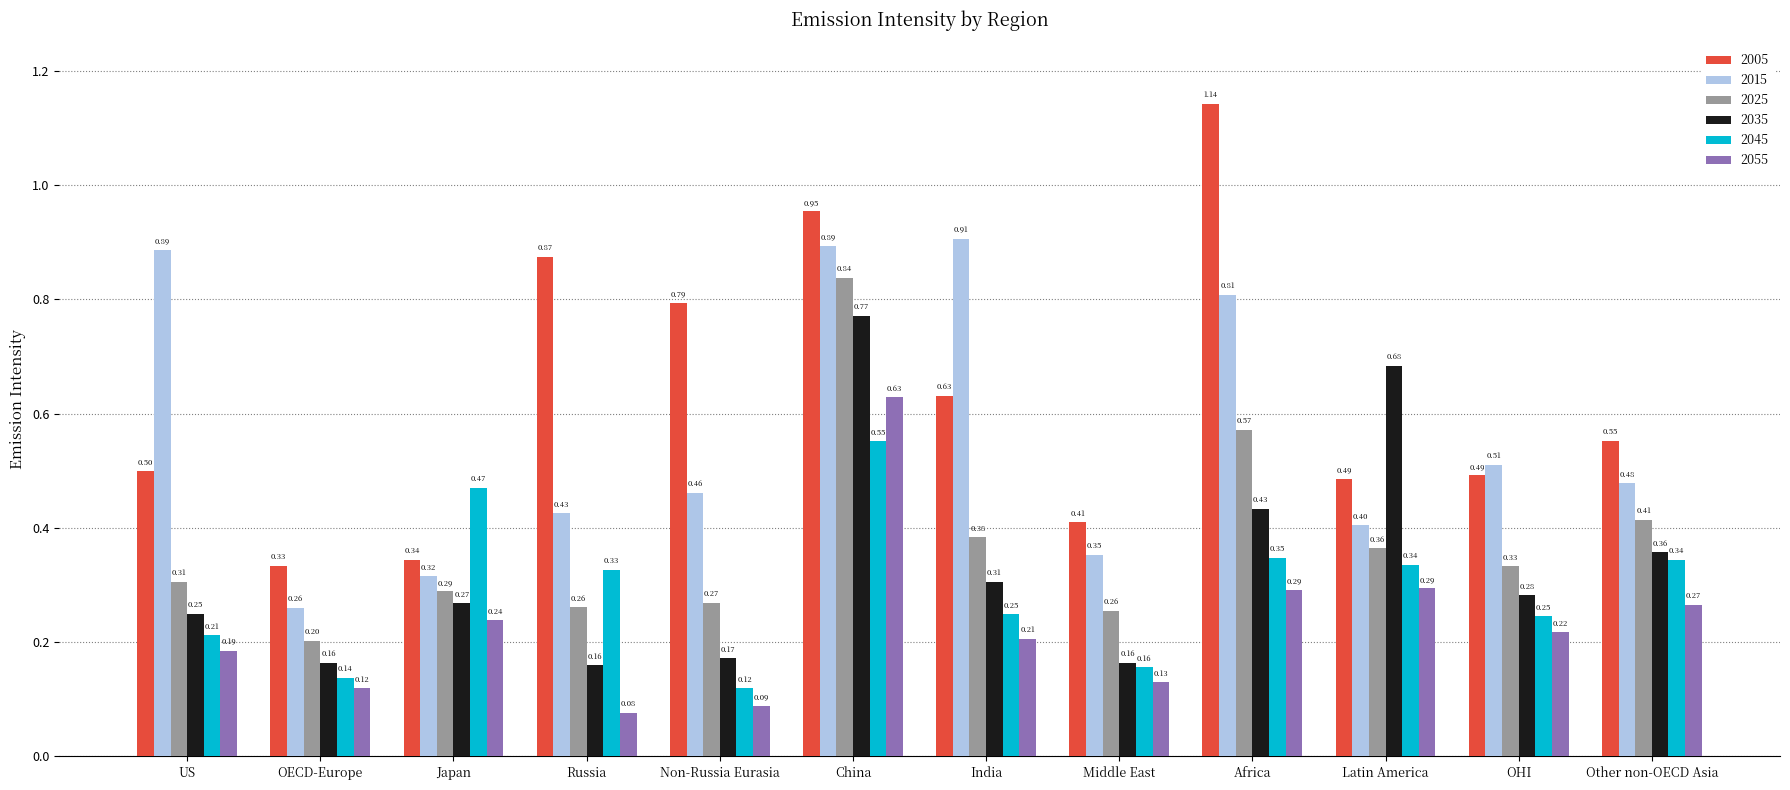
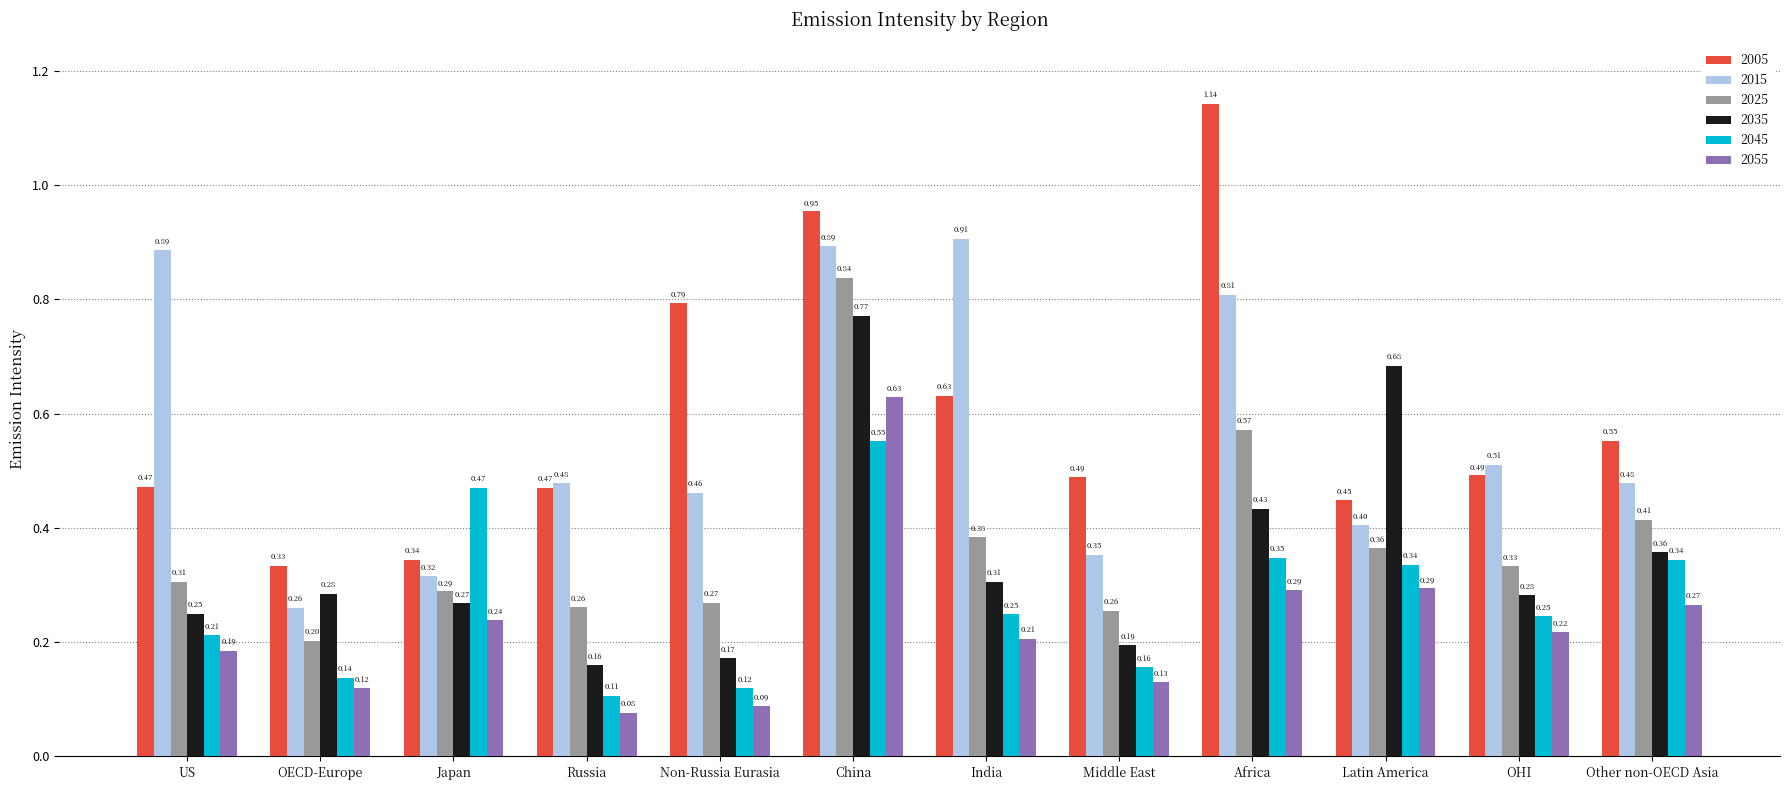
2005, US: 0.50 -> 0.47
2035, OECD-Europe: 0.16 -> 0.28
2005, Russia: 0.87 -> 0.47
2015, Russia: 0.43 -> 0.48
2045, Russia: 0.33 -> 0.11
2005, Middle East: 0.41 -> 0.49
2035, Middle East: 0.16 -> 0.19
2005, Latin America: 0.49 -> 0.45
